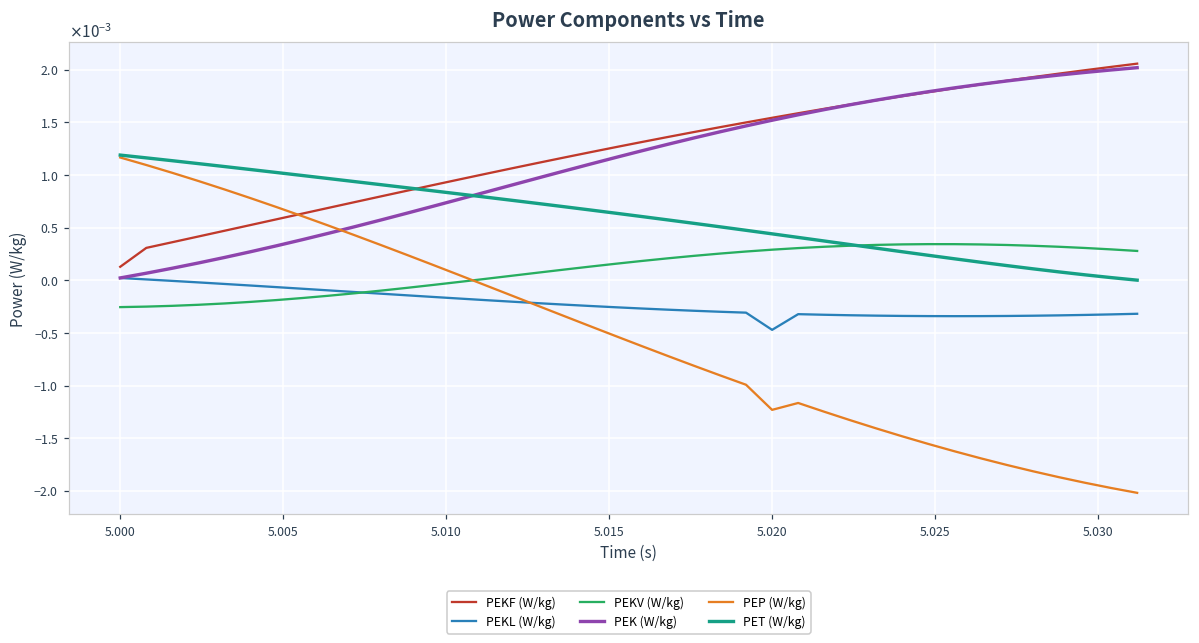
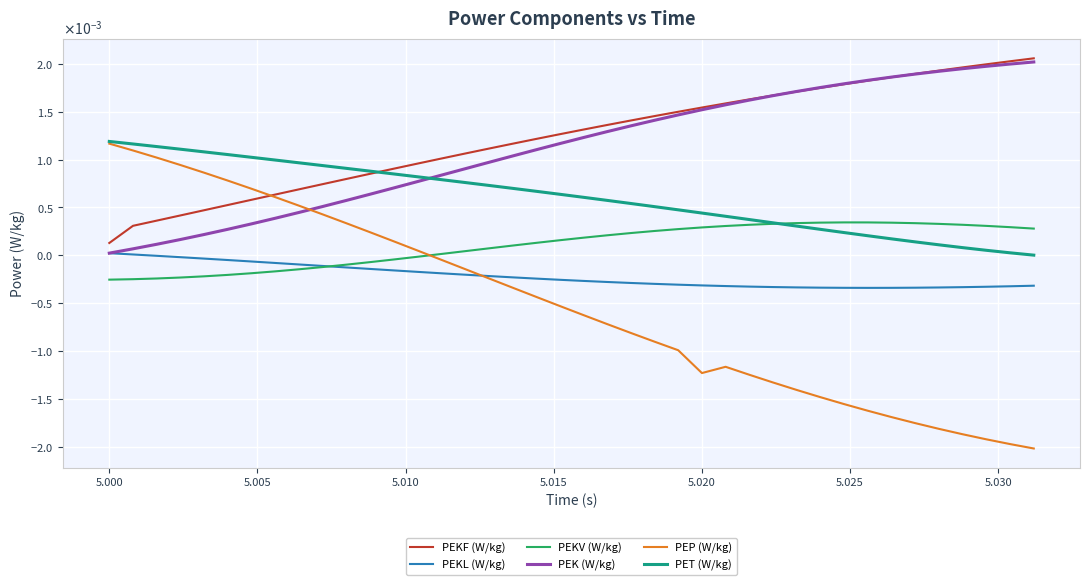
PEKL (W/kg), 5.020: -0.0005 -> -0.0003
